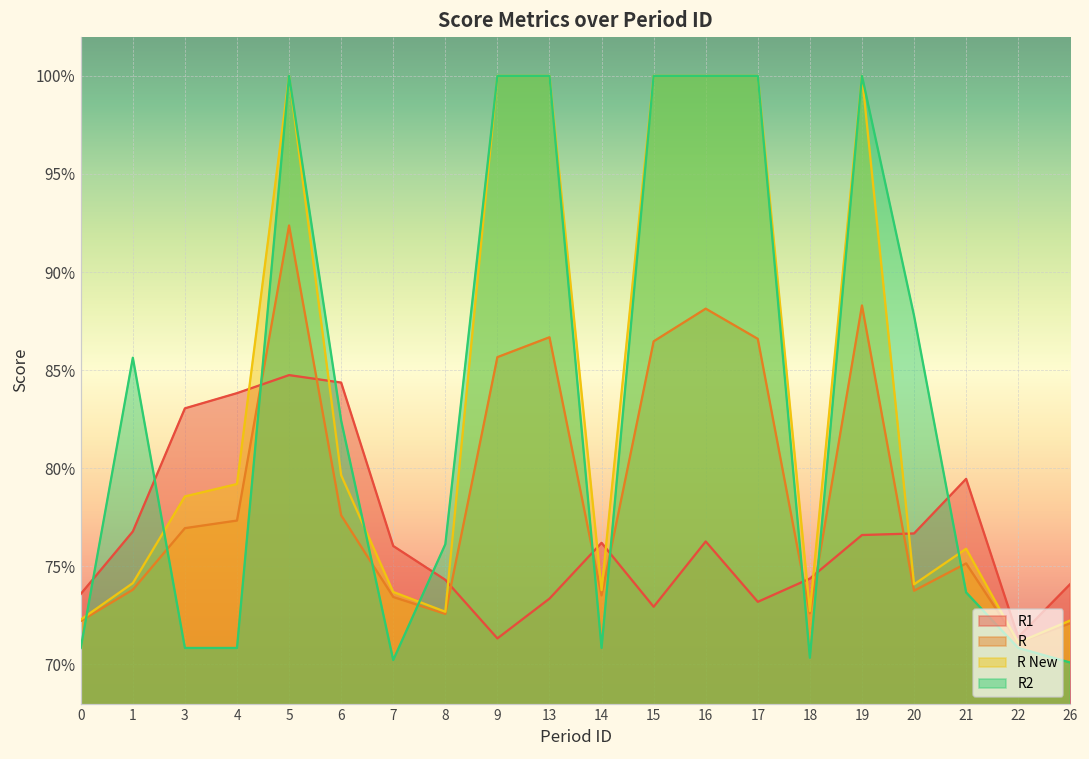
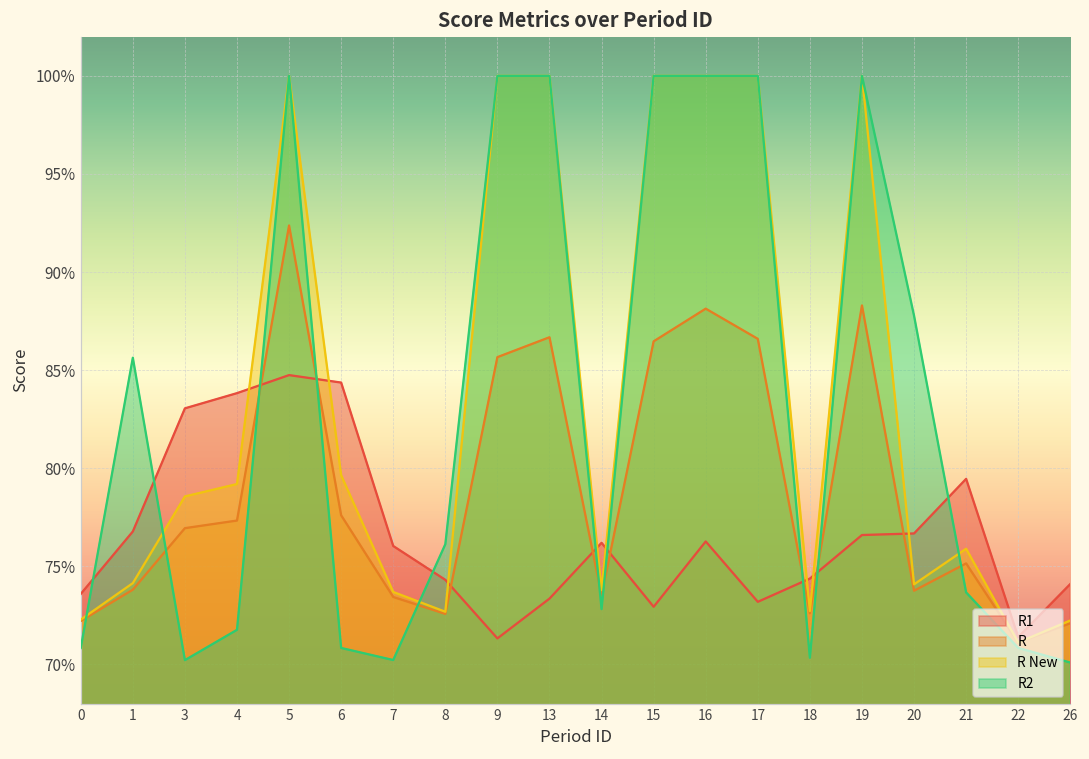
R2, 3: 70.8% -> 70.2%
R2, 4: 70.8% -> 71.8%
R2, 6: 82.4% -> 70.8%
R2, 14: 70.8% -> 72.8%
